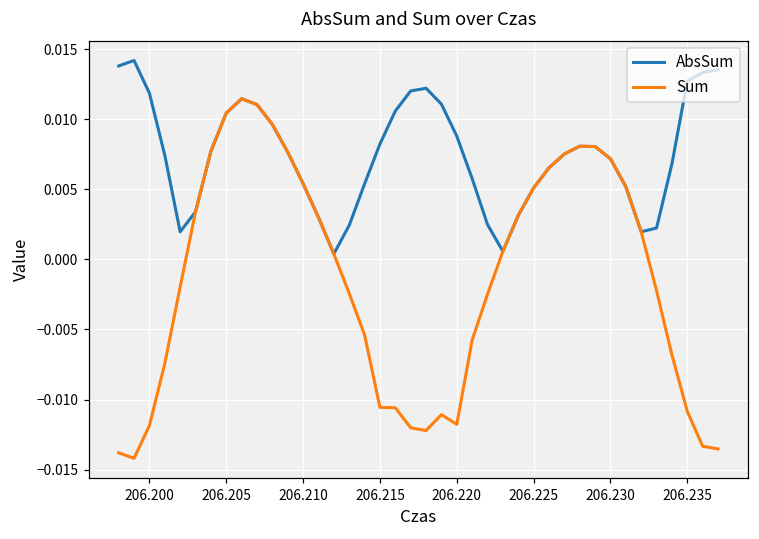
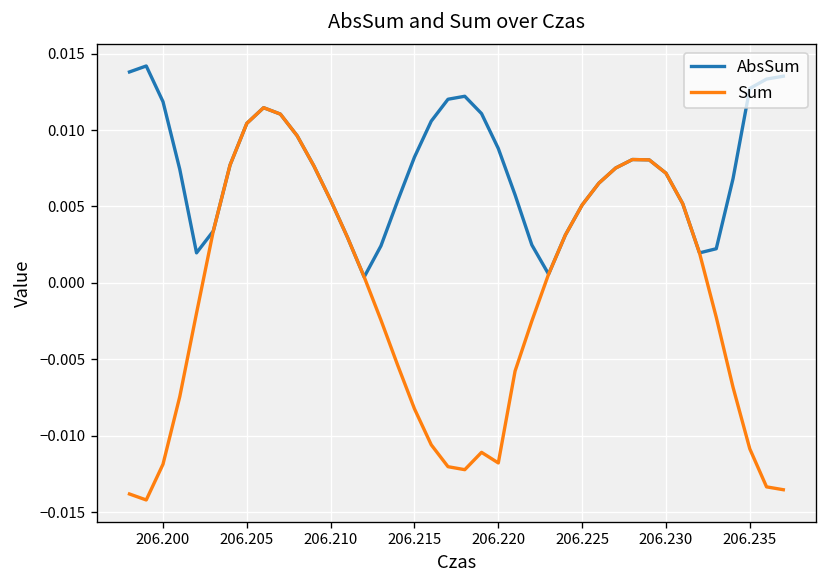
Sum, 206.215: -0.0106 -> -0.0082
